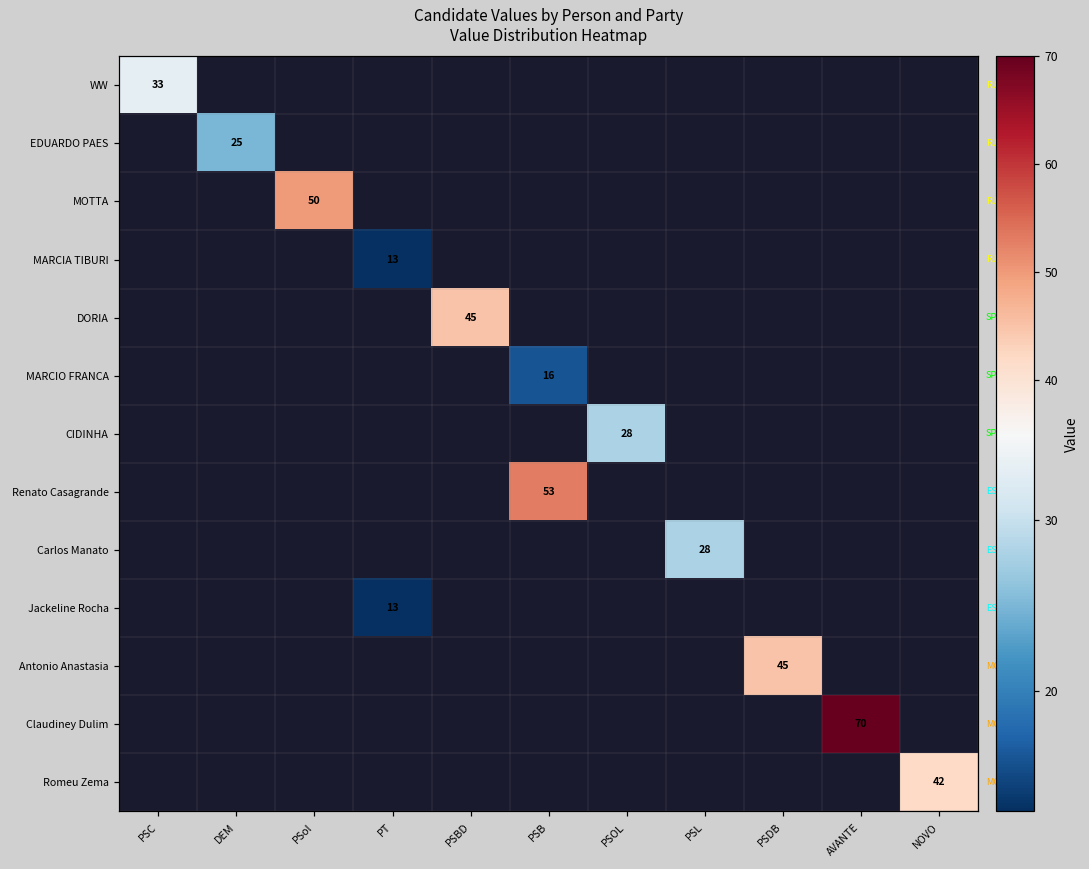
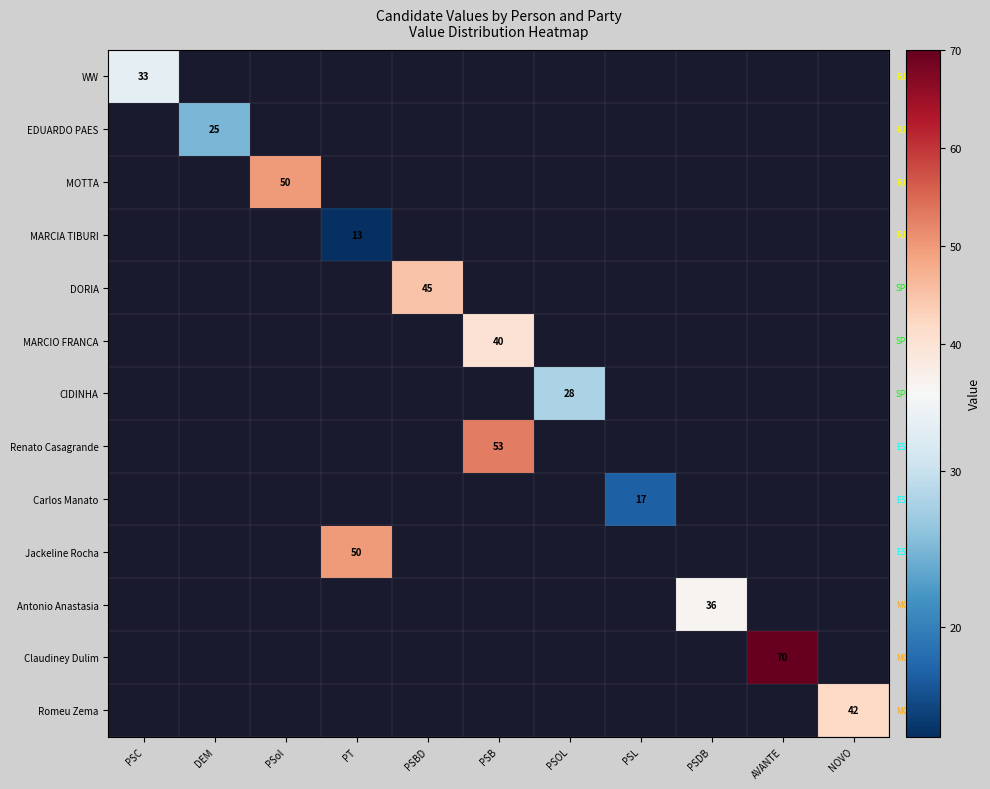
MARCIO FRANCA, PSB: 16 -> 40
Carlos Manato, PSL: 28 -> 17
Jackeline Rocha, PT: 13 -> 50
Antonio Anastasia, PSDB: 45 -> 36
